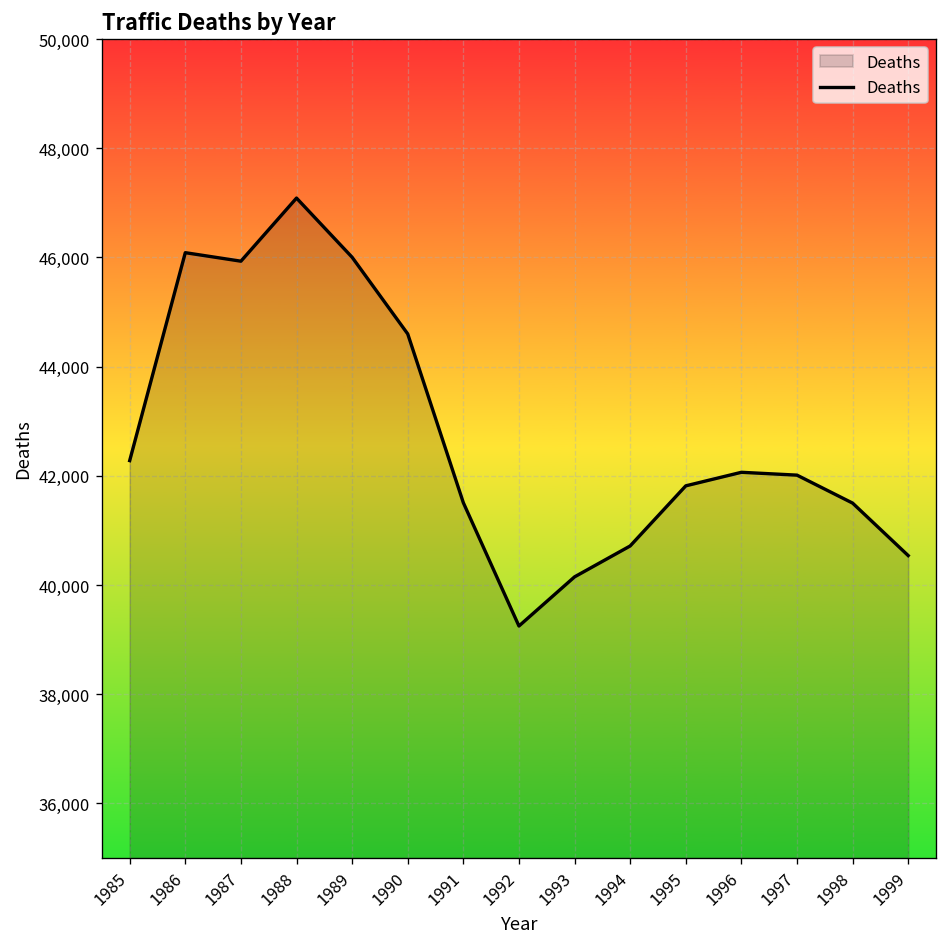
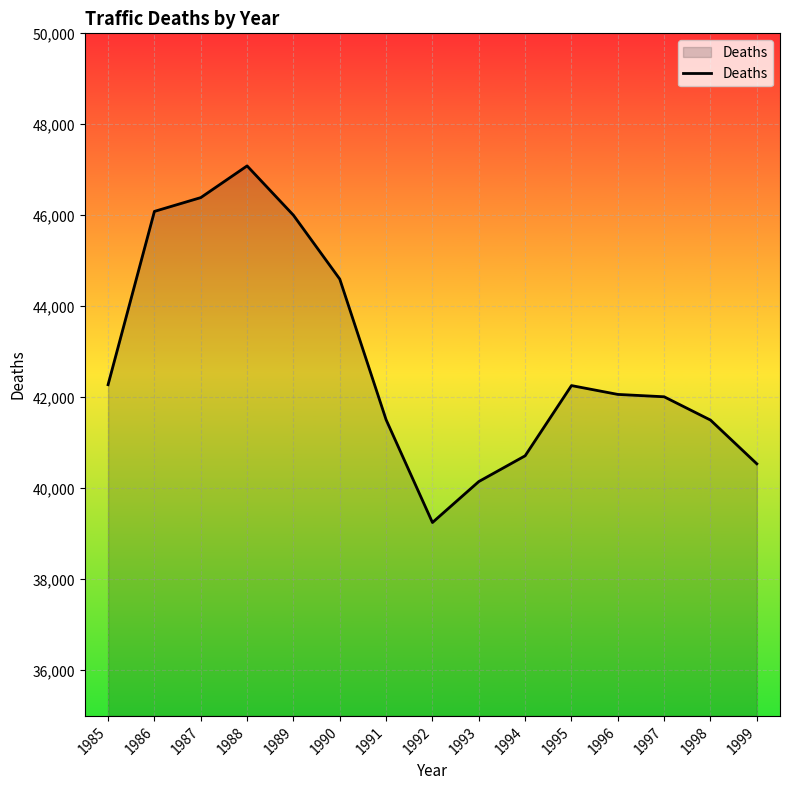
1987: 45,900 -> 46,400
1995: 41,800 -> 42,300
